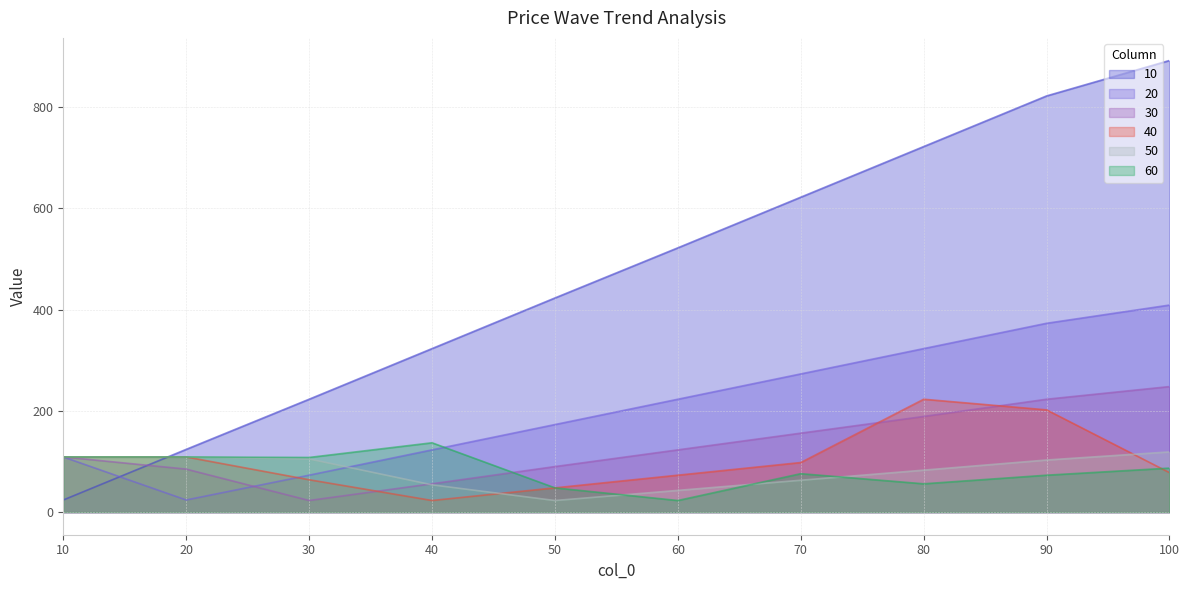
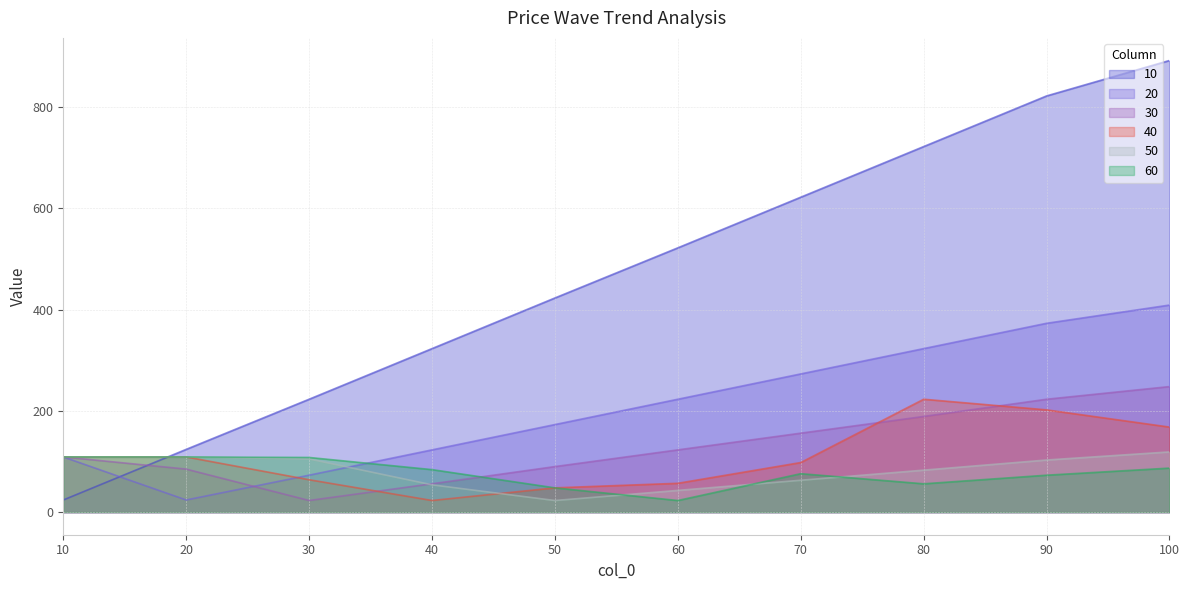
60, 40: 140 -> 80
40, 60: 70 -> 60
40, 100: 80 -> 170
